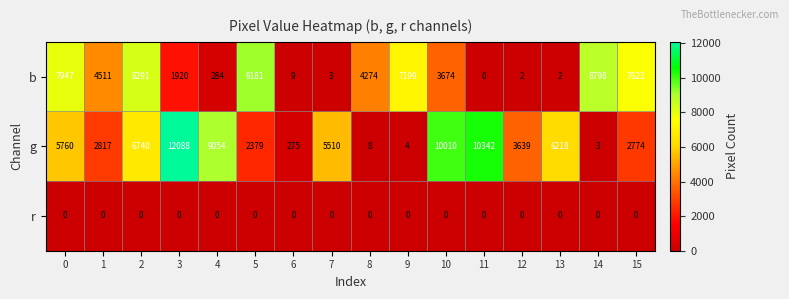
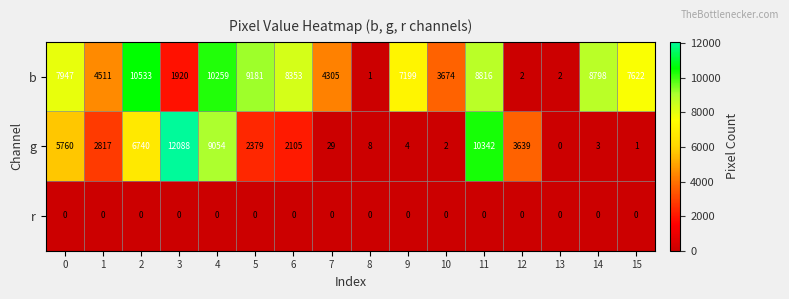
b, 2: 8291 -> 10533
b, 4: 284 -> 10259
b, 6: 9 -> 8353
b, 7: 3 -> 4305
b, 8: 4274 -> 1
b, 11: 0 -> 8816
g, 6: 275 -> 2105
g, 7: 5510 -> 29
g, 10: 10010 -> 2
g, 13: 6218 -> 0
g, 15: 2774 -> 1
